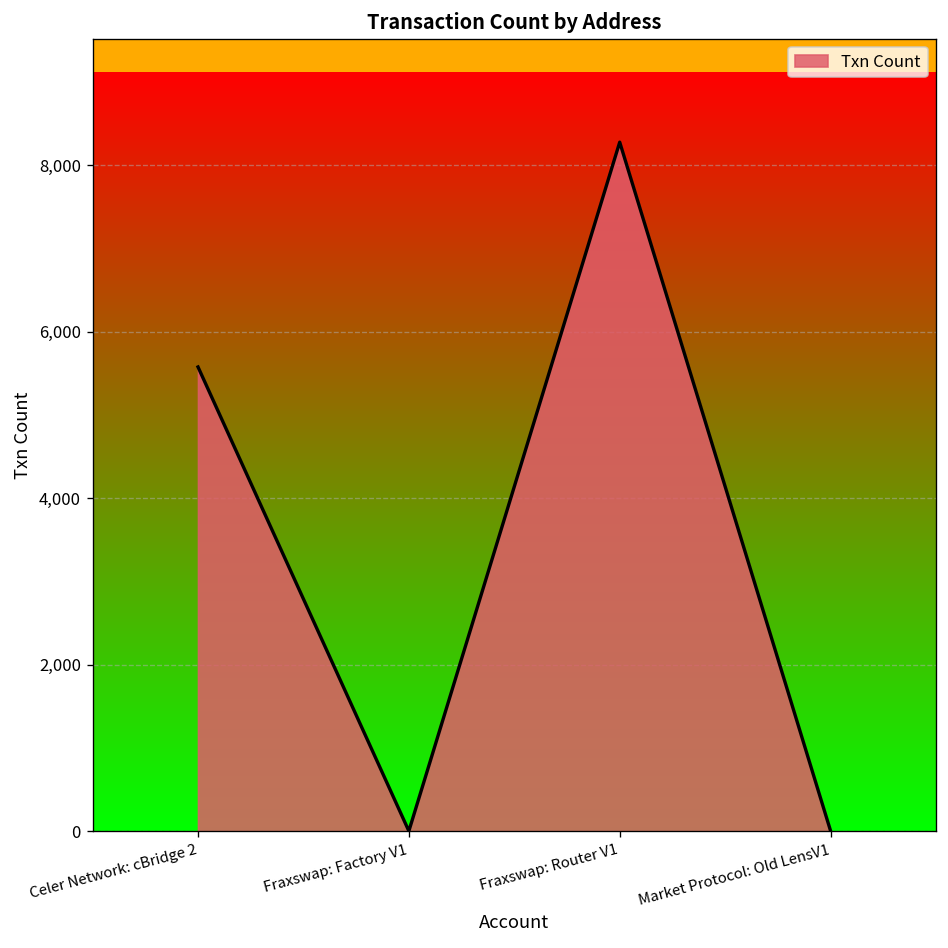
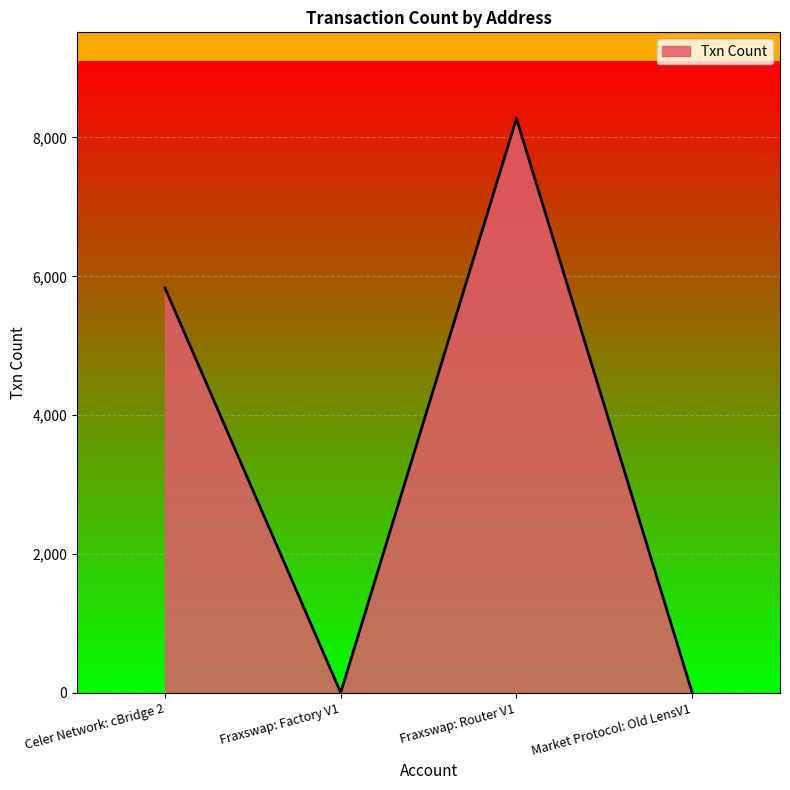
Celer Network: cBridge 2: 5,600 -> 5,800
